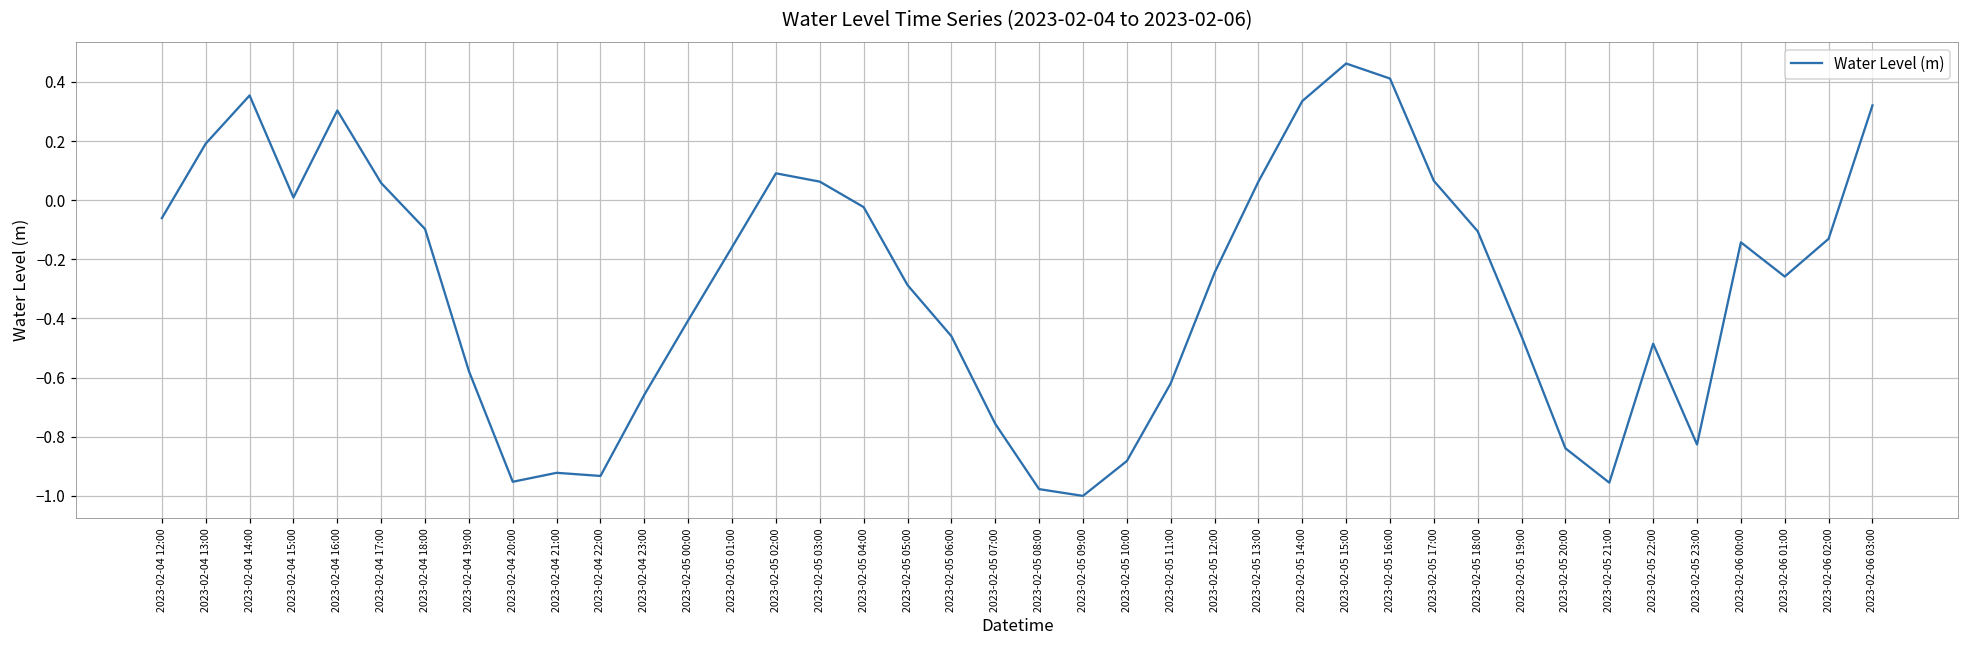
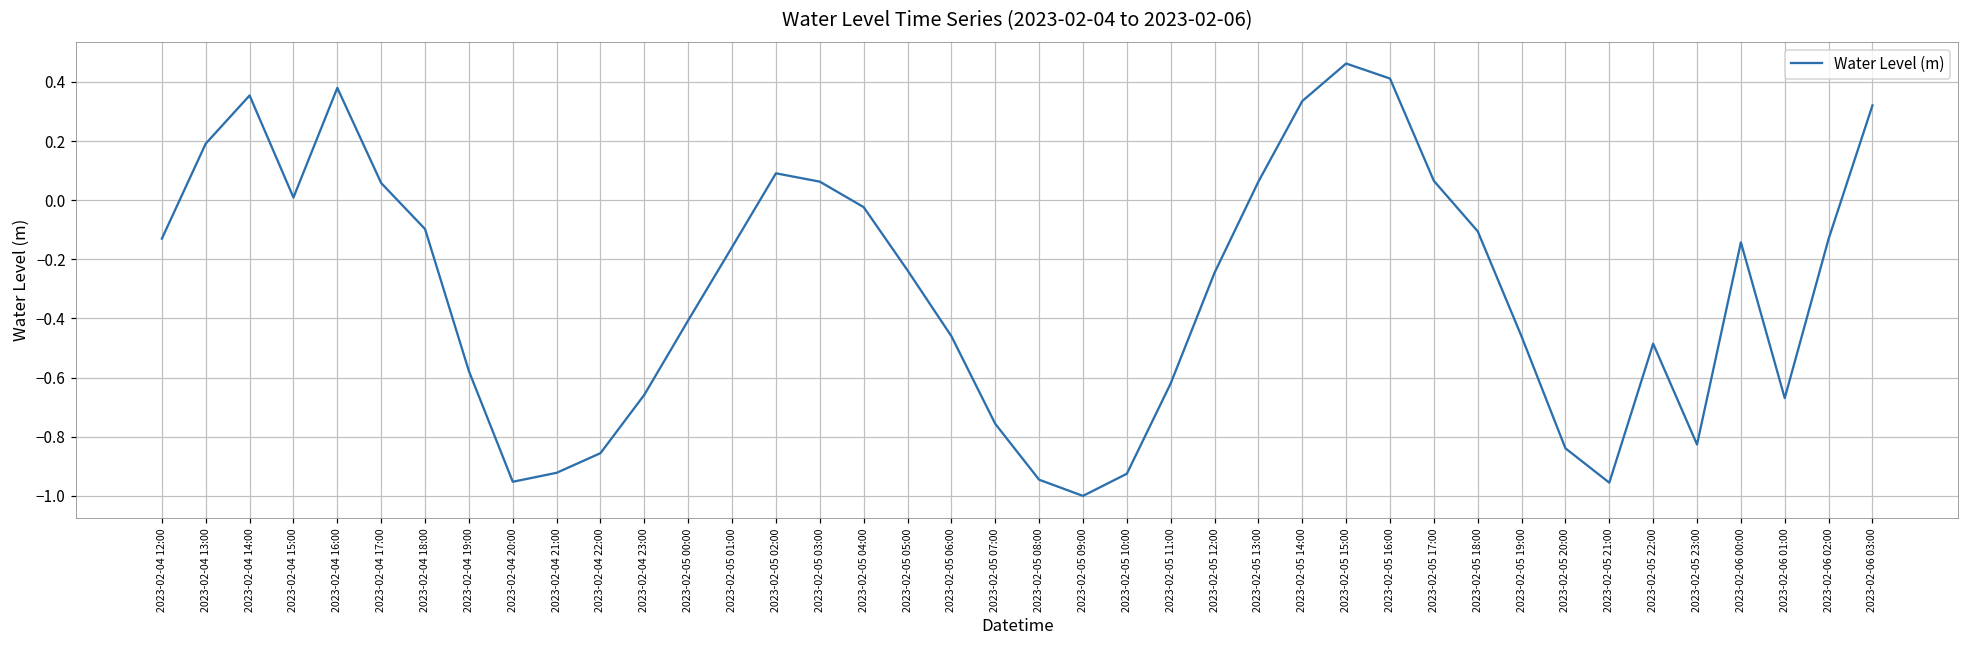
2023-02-04 12:00: -0.06 -> -0.13
2023-02-04 16:00: 0.30 -> 0.38
2023-02-04 22:00: -0.93 -> -0.86
2023-02-05 05:00: -0.29 -> -0.24
2023-02-05 08:00: -0.98 -> -0.95
2023-02-05 10:00: -0.88 -> -0.92
2023-02-06 01:00: -0.26 -> -0.67
